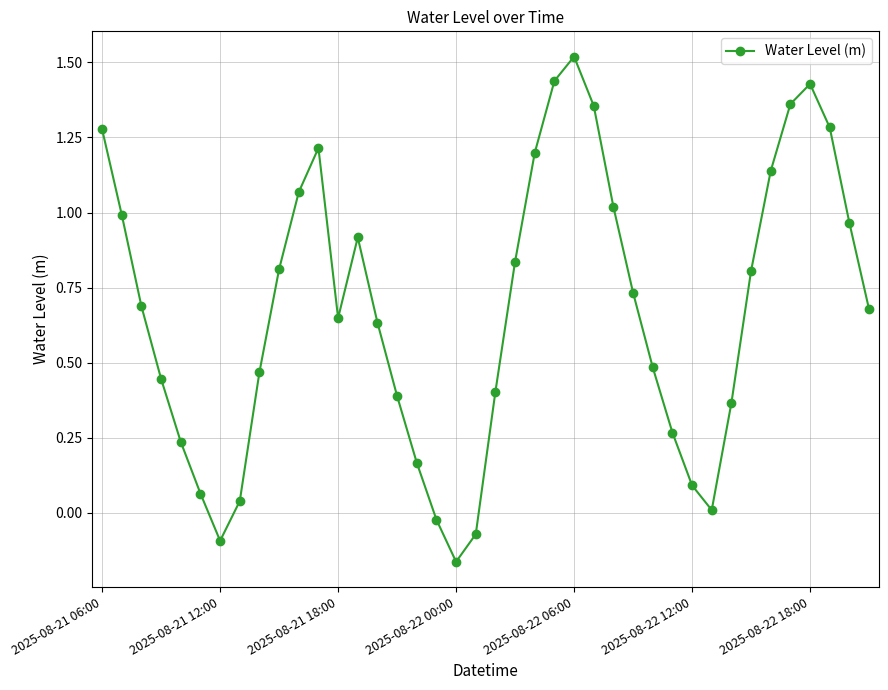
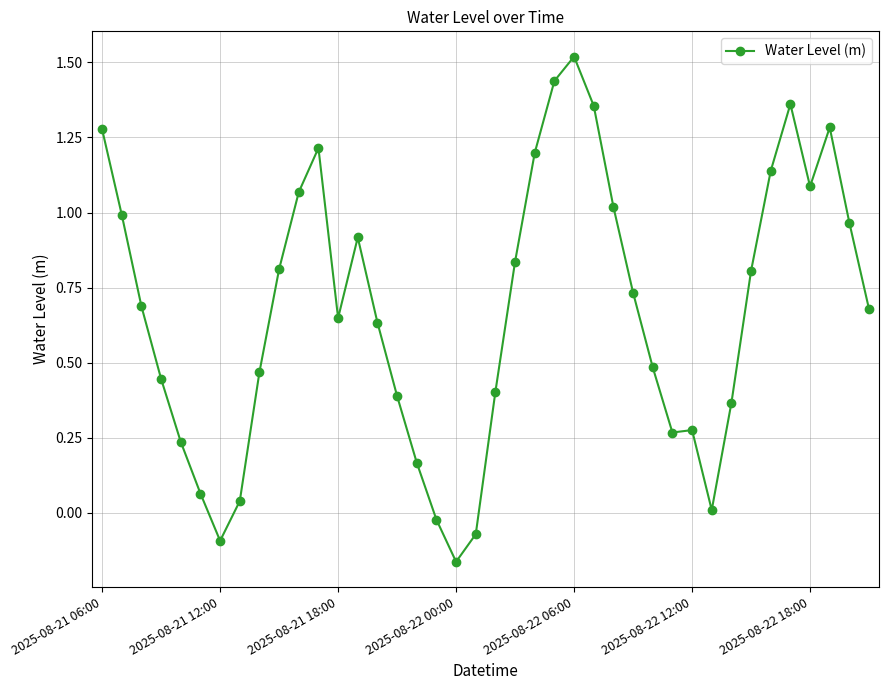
2025-08-22 12:00: 0.09 -> 0.28
2025-08-22 18:00: 1.43 -> 1.09
